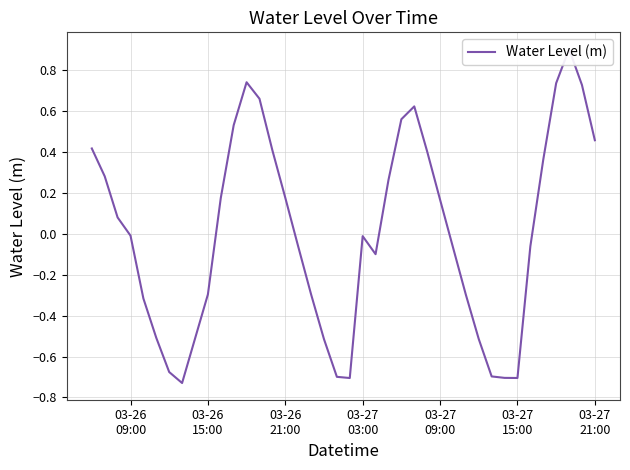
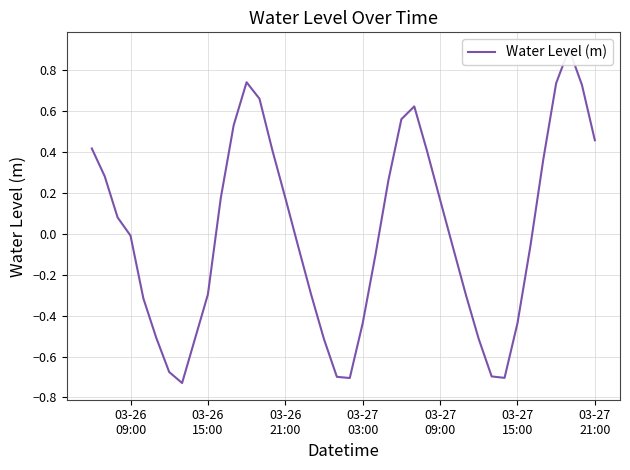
03-27 03:00: -0.01 -> -0.44
03-27 15:00: -0.70 -> -0.44
